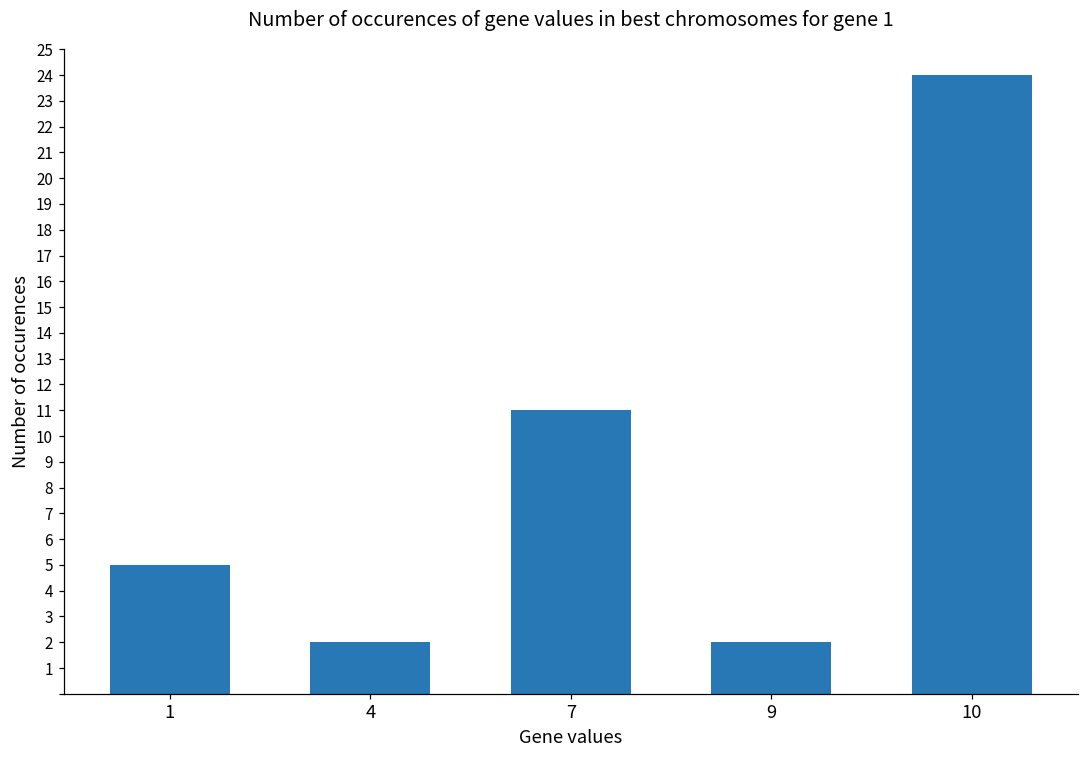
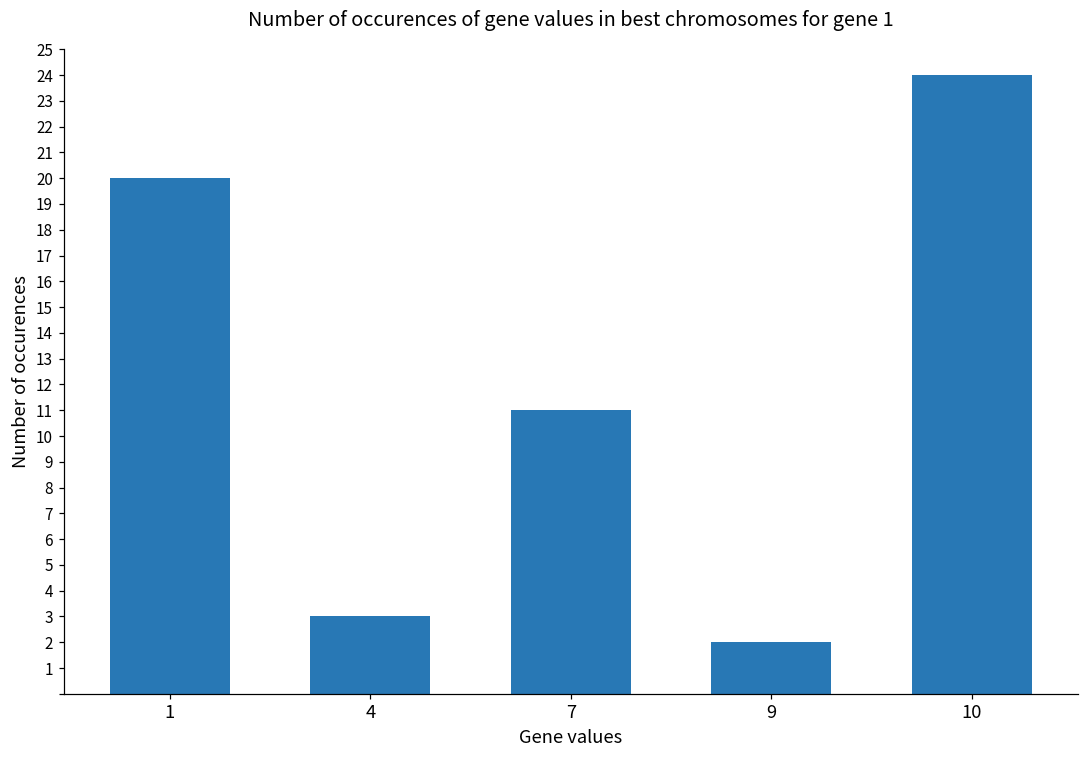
1: 5 -> 20
4: 2 -> 3
